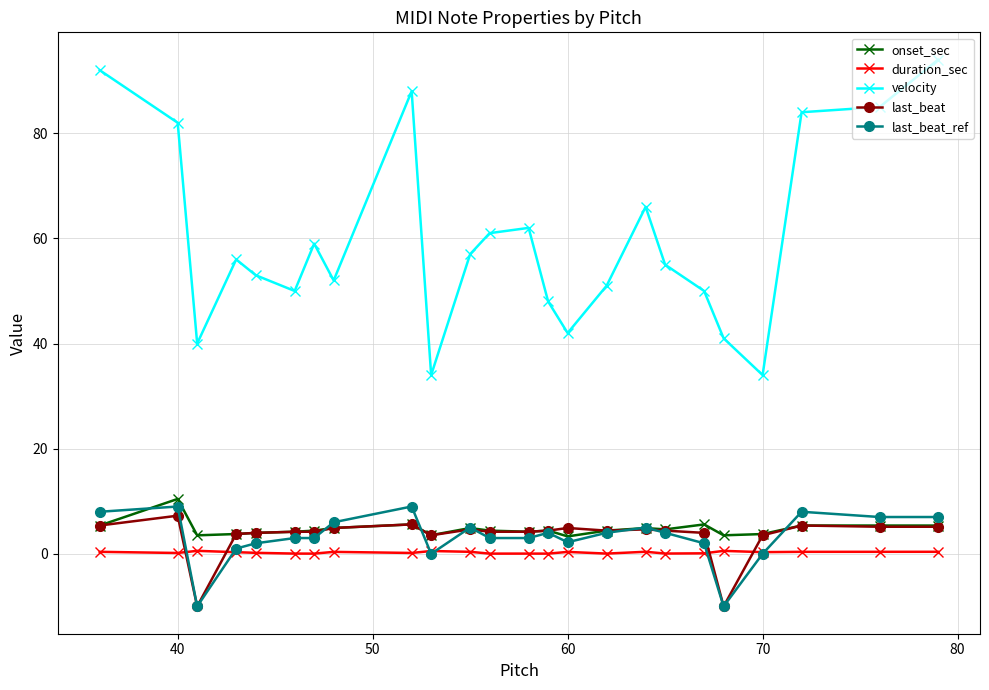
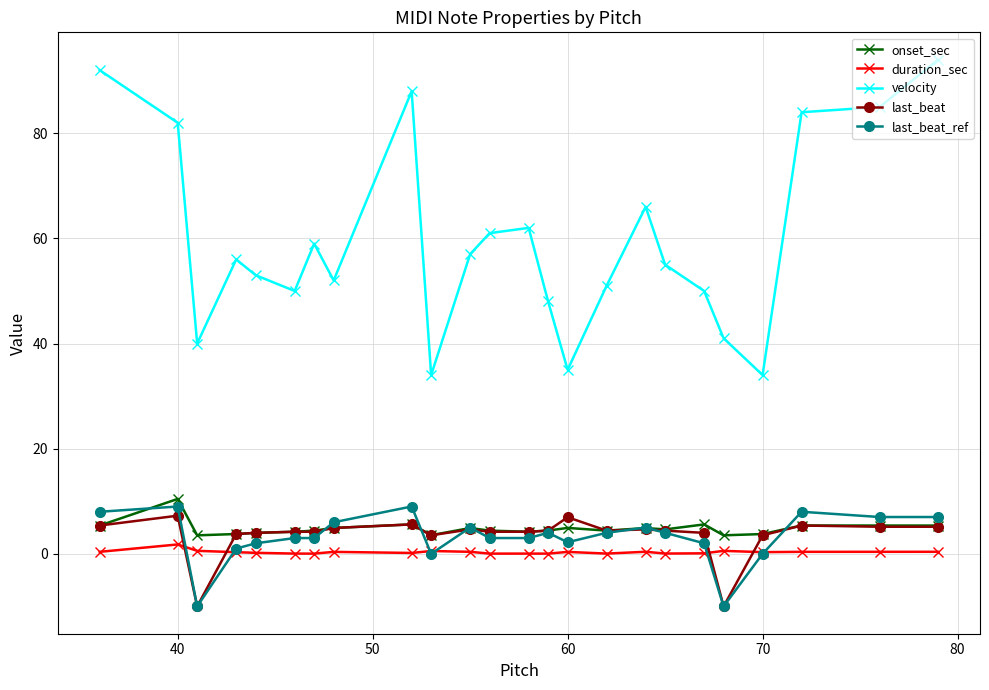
duration_sec, 40: 0 -> 2
onset_sec, 60: 3 -> 5
velocity, 60: 42 -> 35
last_beat, 60: 5 -> 7
